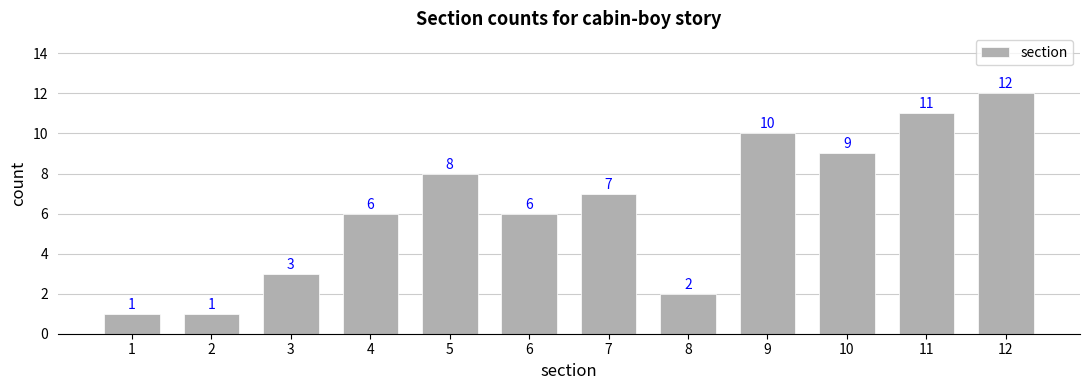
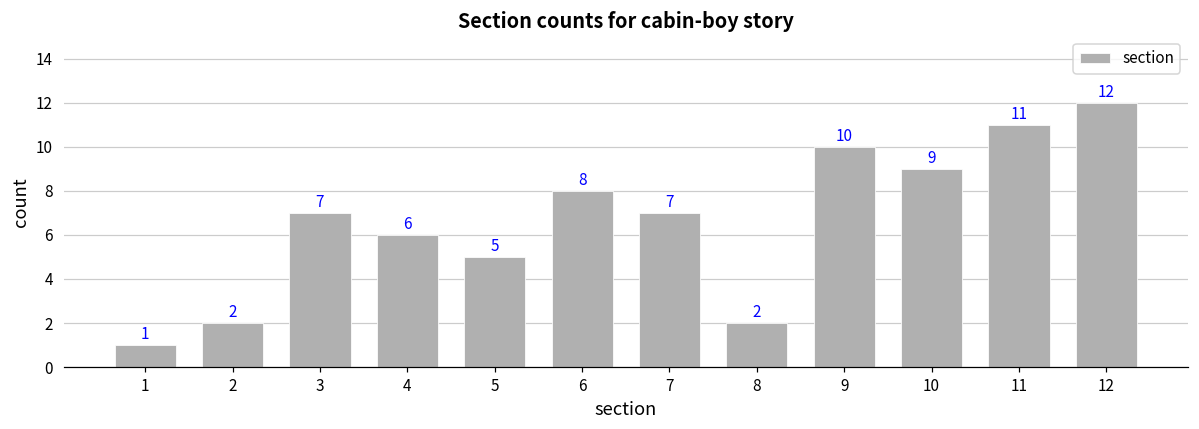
2: 1 -> 2
3: 3 -> 7
5: 8 -> 5
6: 6 -> 8
